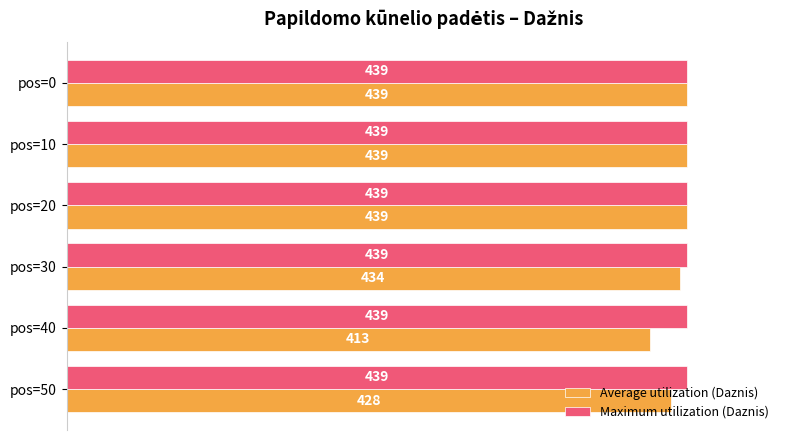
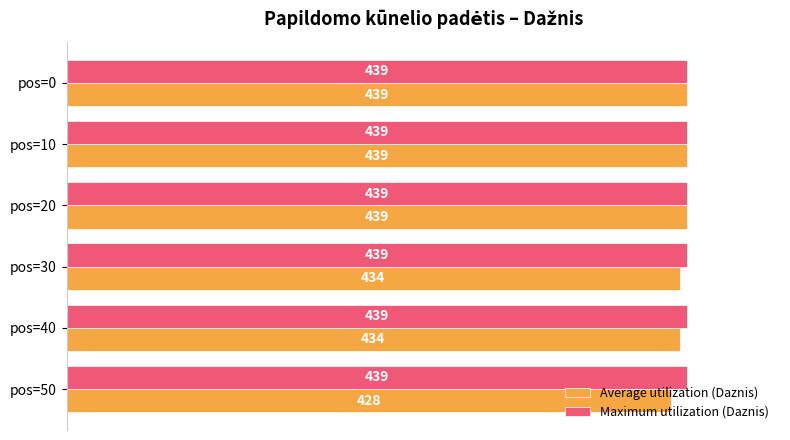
Average utilization (Daznis), pos=40: 413 -> 434
